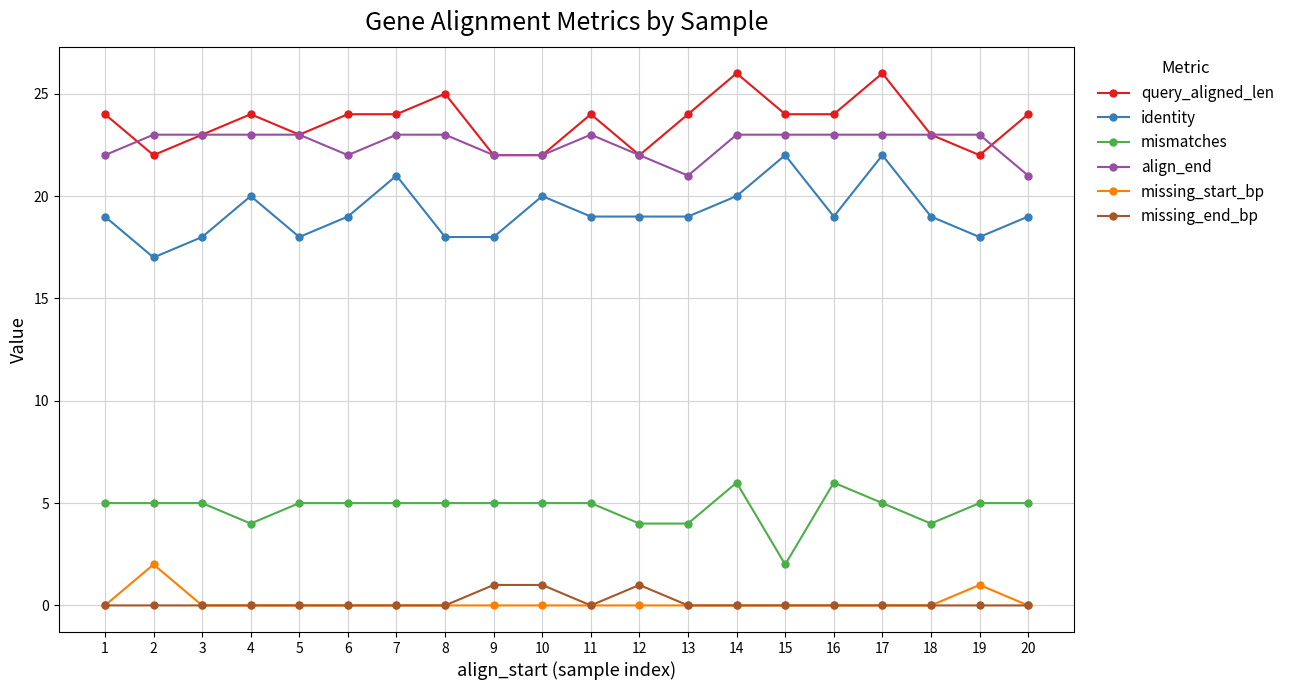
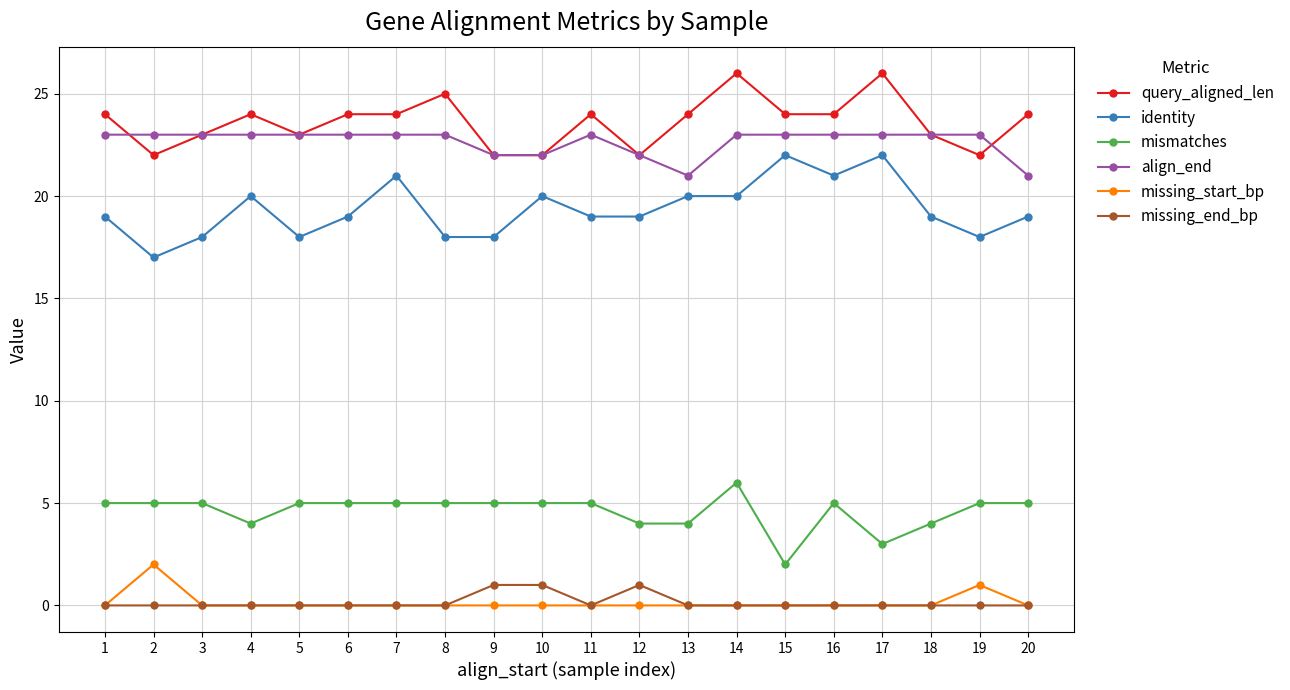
align_end, 1: 22 -> 23
align_end, 6: 22 -> 23
identity, 13: 19 -> 20
identity, 16: 19 -> 21
mismatches, 16: 6 -> 5
mismatches, 17: 5 -> 3
